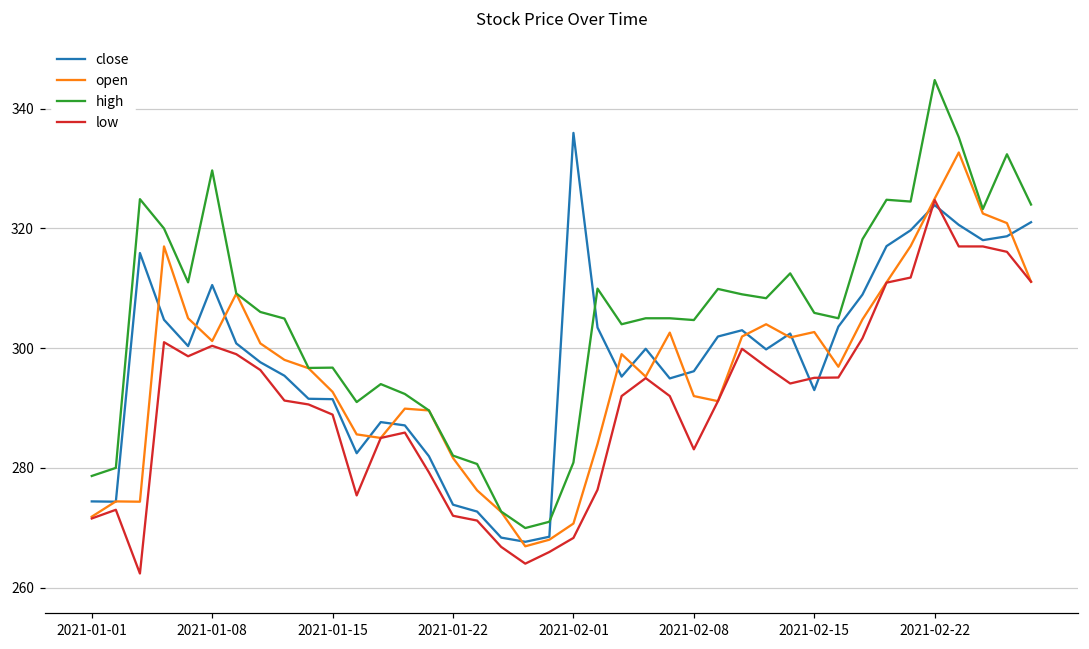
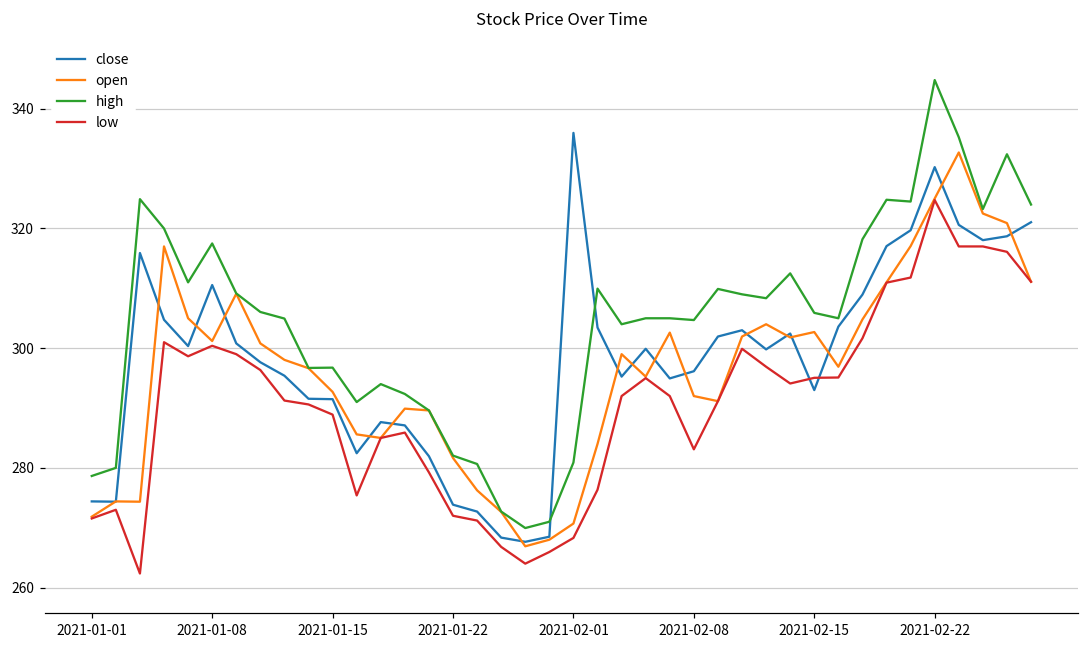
high, 2021-01-08: 330 -> 318
close, 2021-02-22: 324 -> 330
